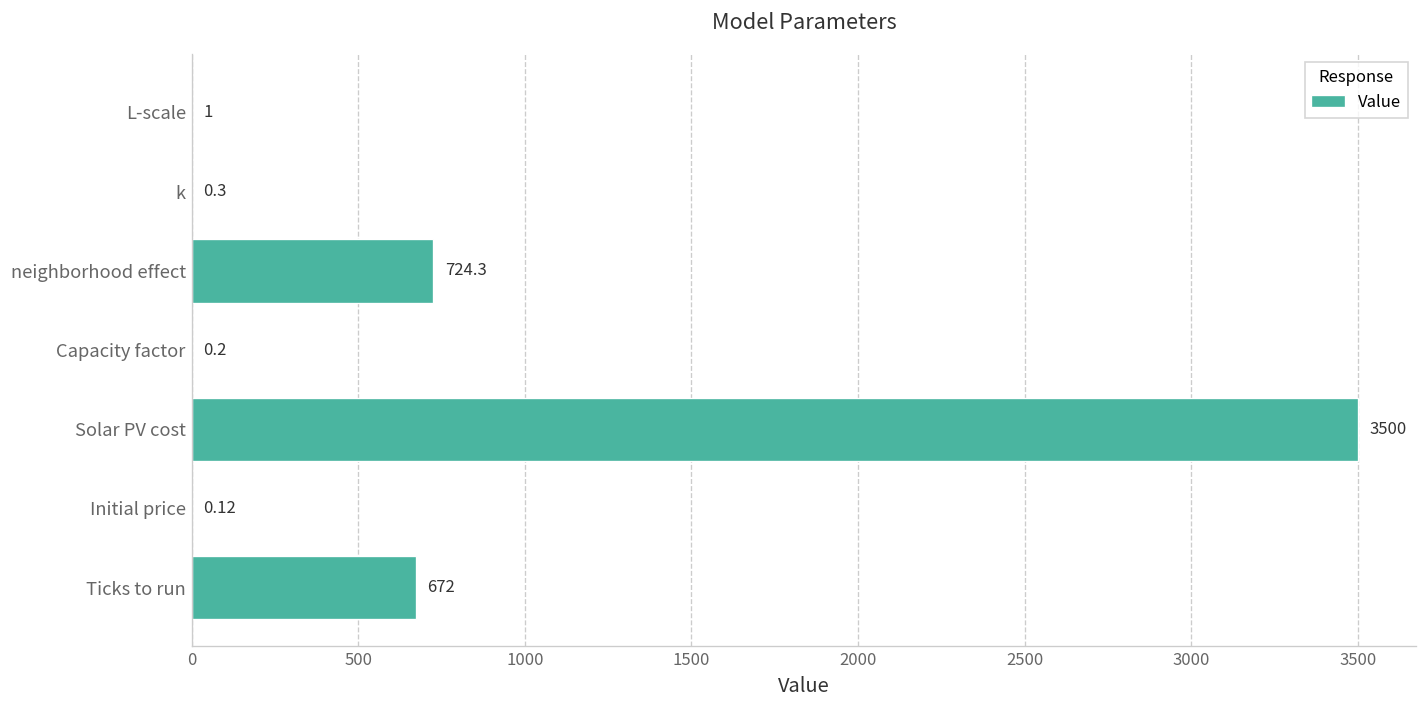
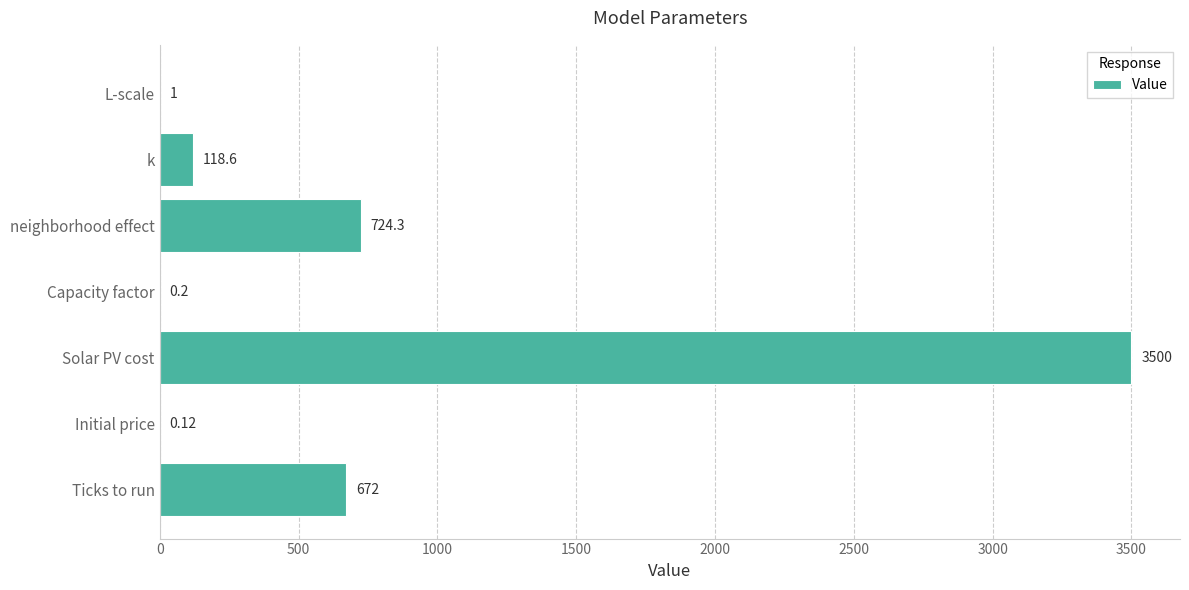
k: 0.3 -> 118.6
